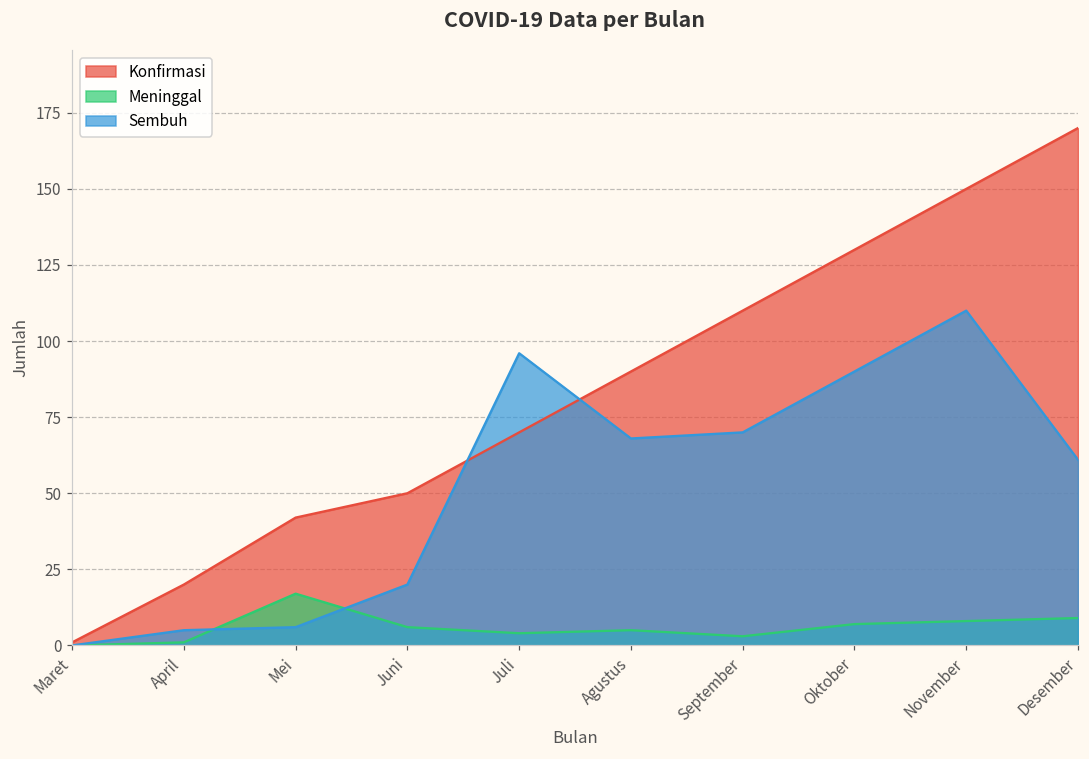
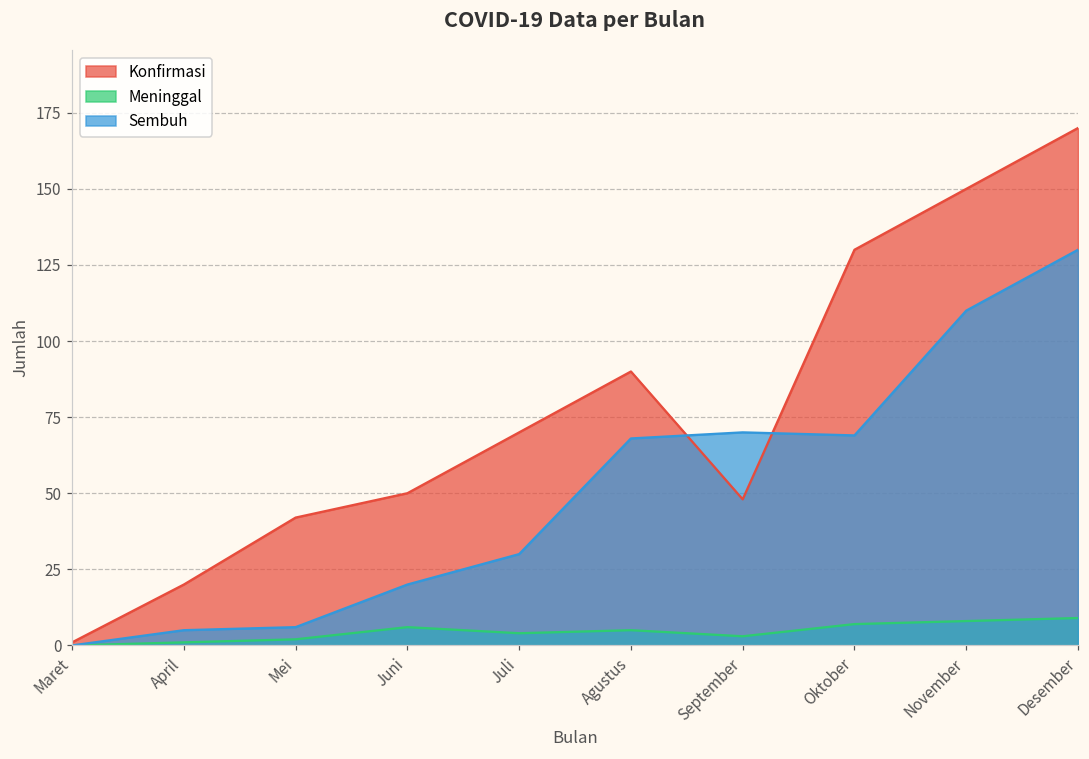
Meninggal, Mei: 17 -> 2
Sembuh, Juli: 96 -> 30
Konfirmasi, September: 110 -> 48
Sembuh, Oktober: 90 -> 69
Sembuh, Desember: 61 -> 130
